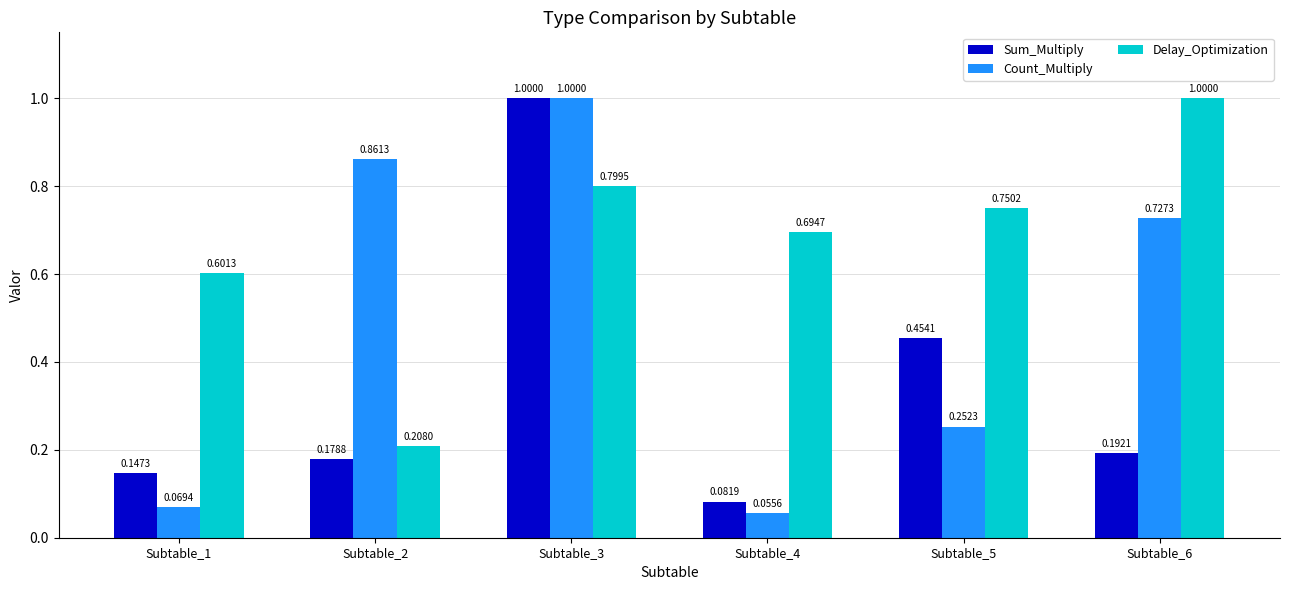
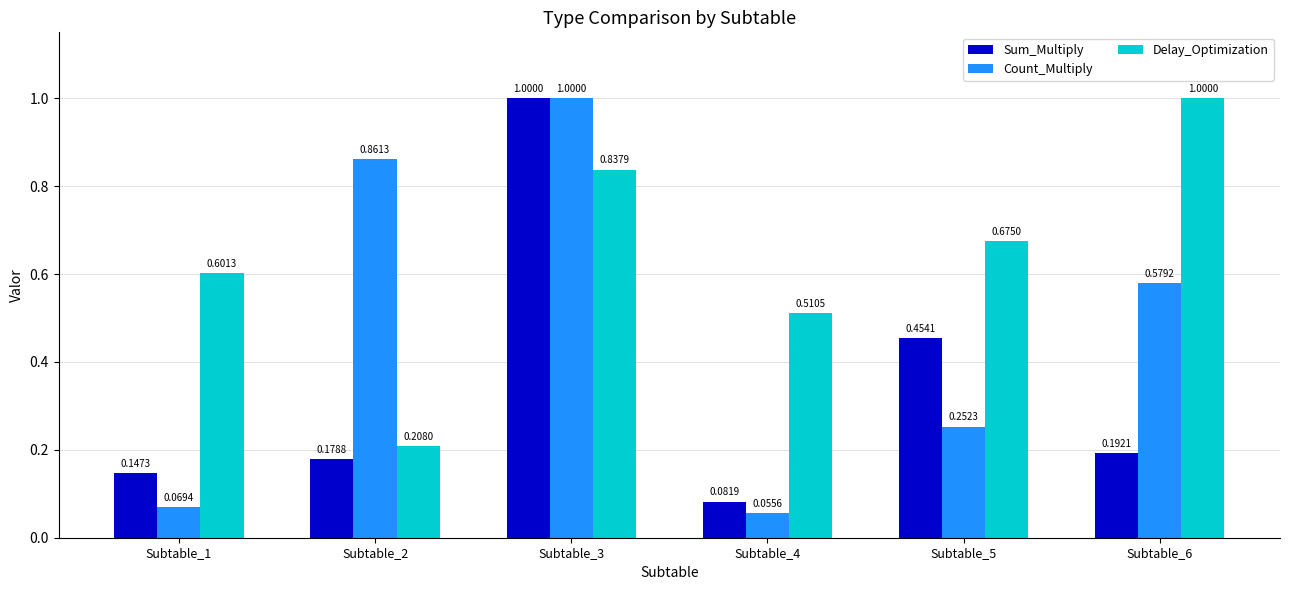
Delay_Optimization, Subtable_3: 0.7995 -> 0.8379
Delay_Optimization, Subtable_4: 0.6947 -> 0.5105
Delay_Optimization, Subtable_5: 0.7502 -> 0.6750
Count_Multiply, Subtable_6: 0.7273 -> 0.5792
